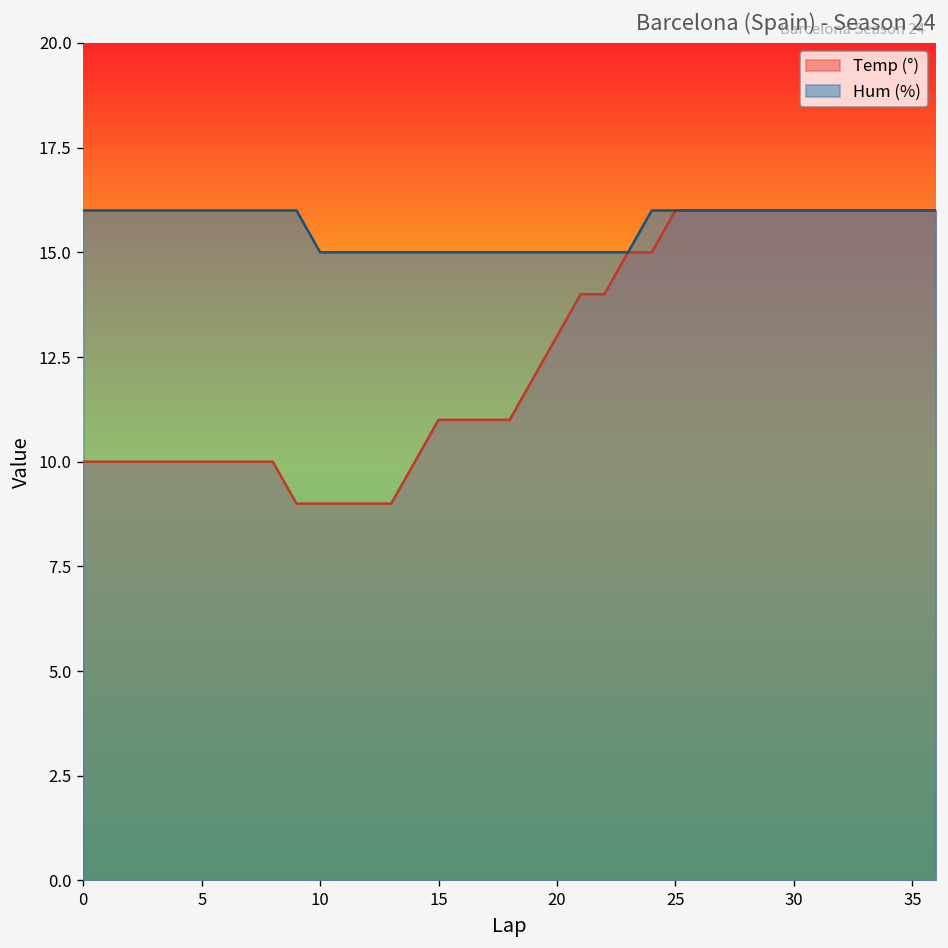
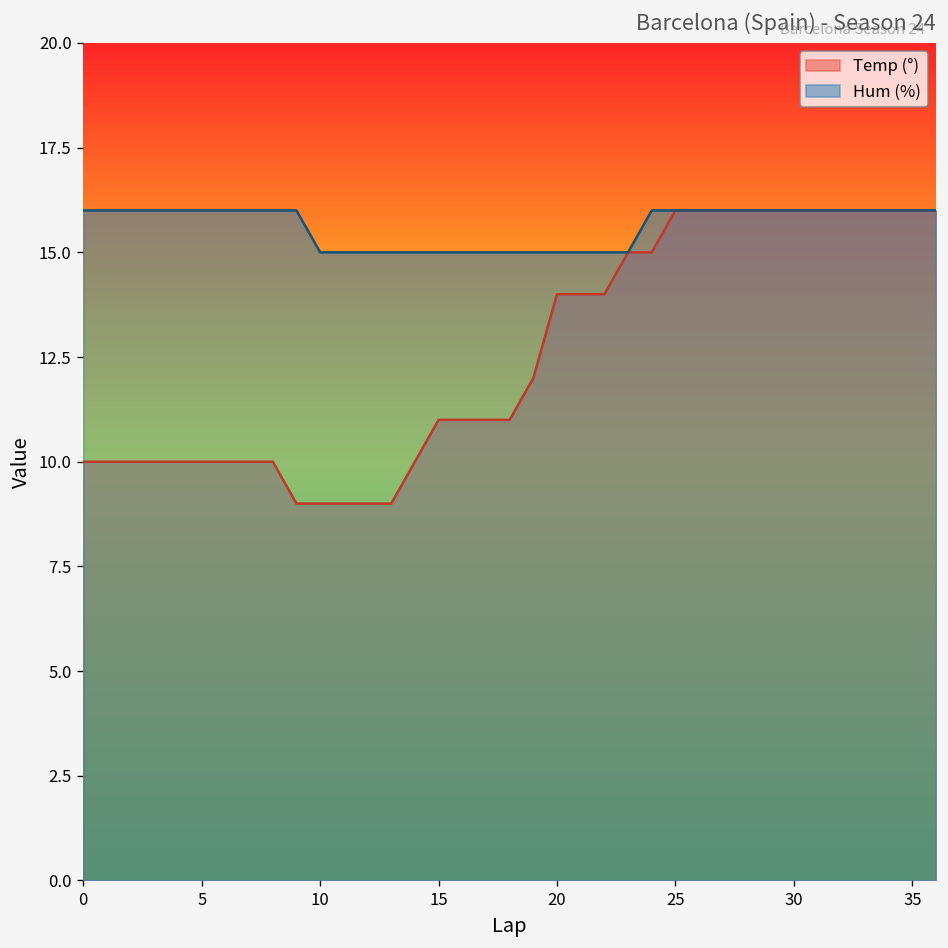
Temp (°), 20: 13 -> 14
